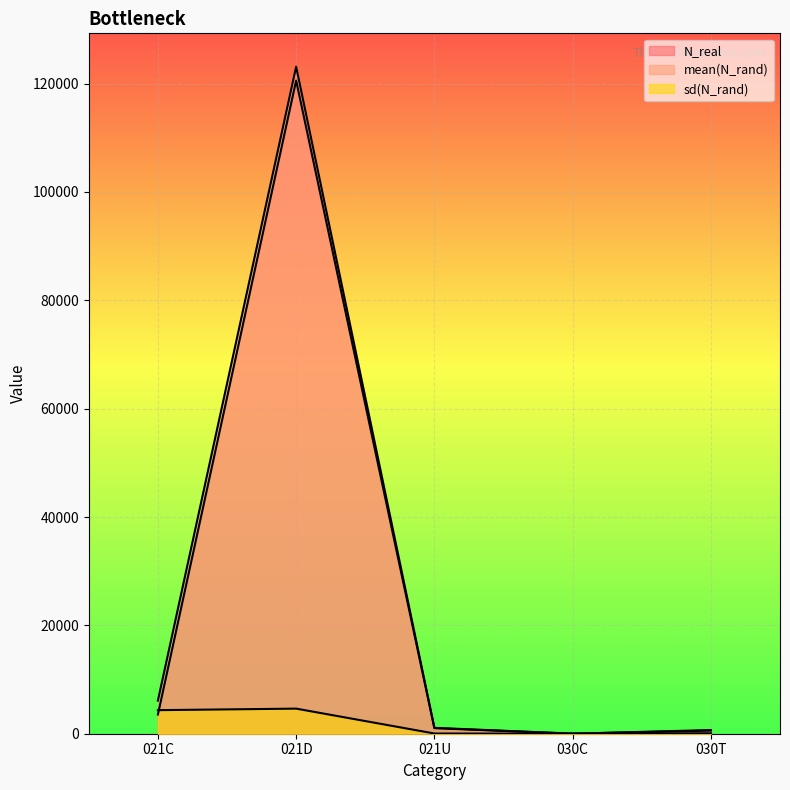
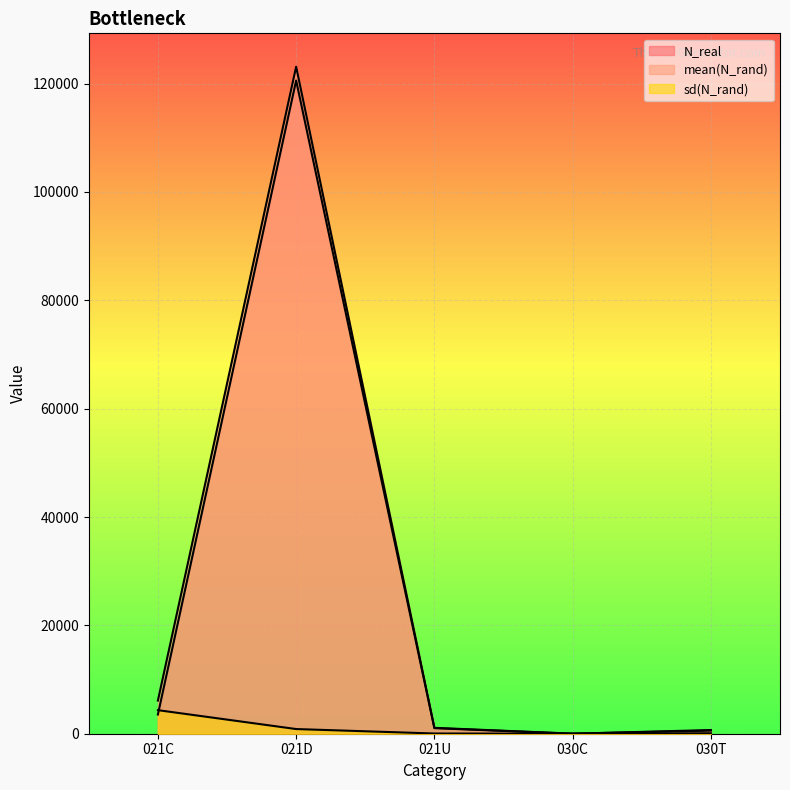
sd(N_rand), 021D: 5000 -> 1000
